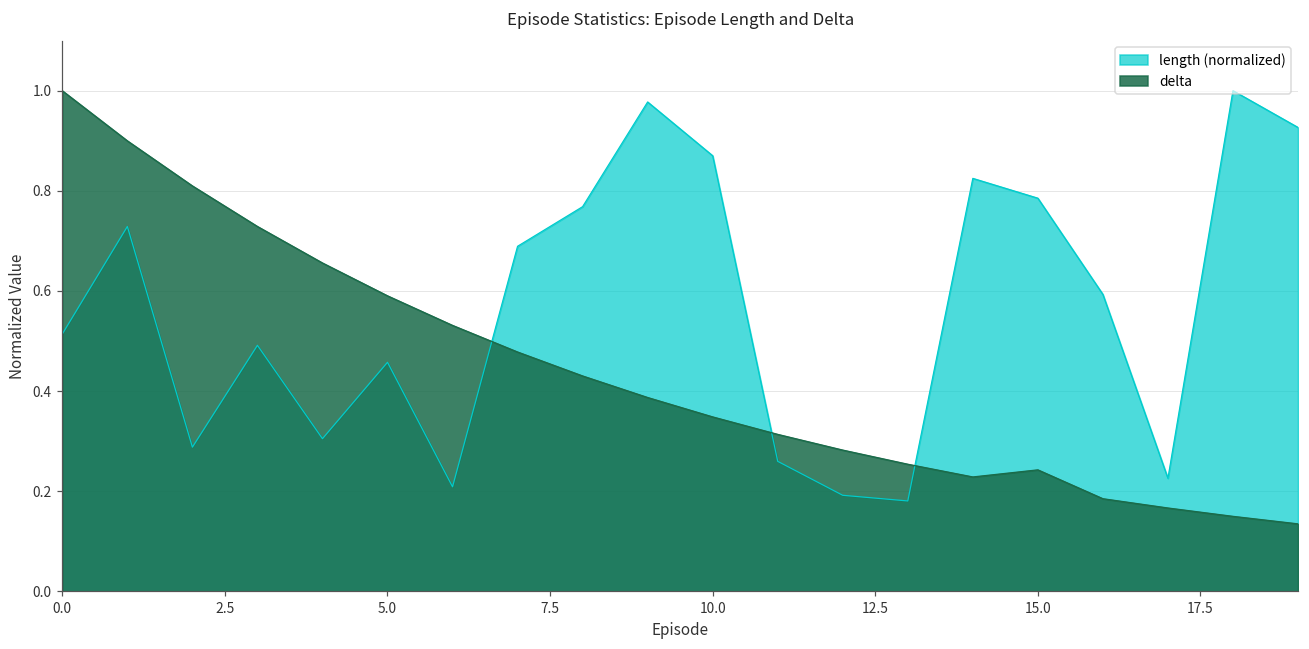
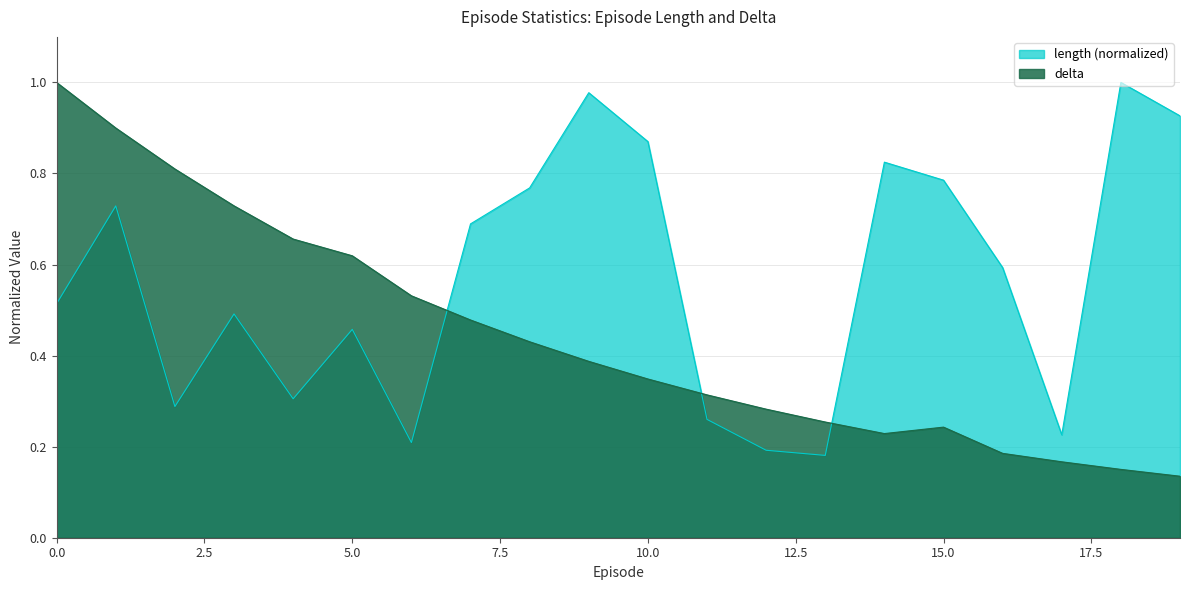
delta, 5.0: 0.59 -> 0.62
